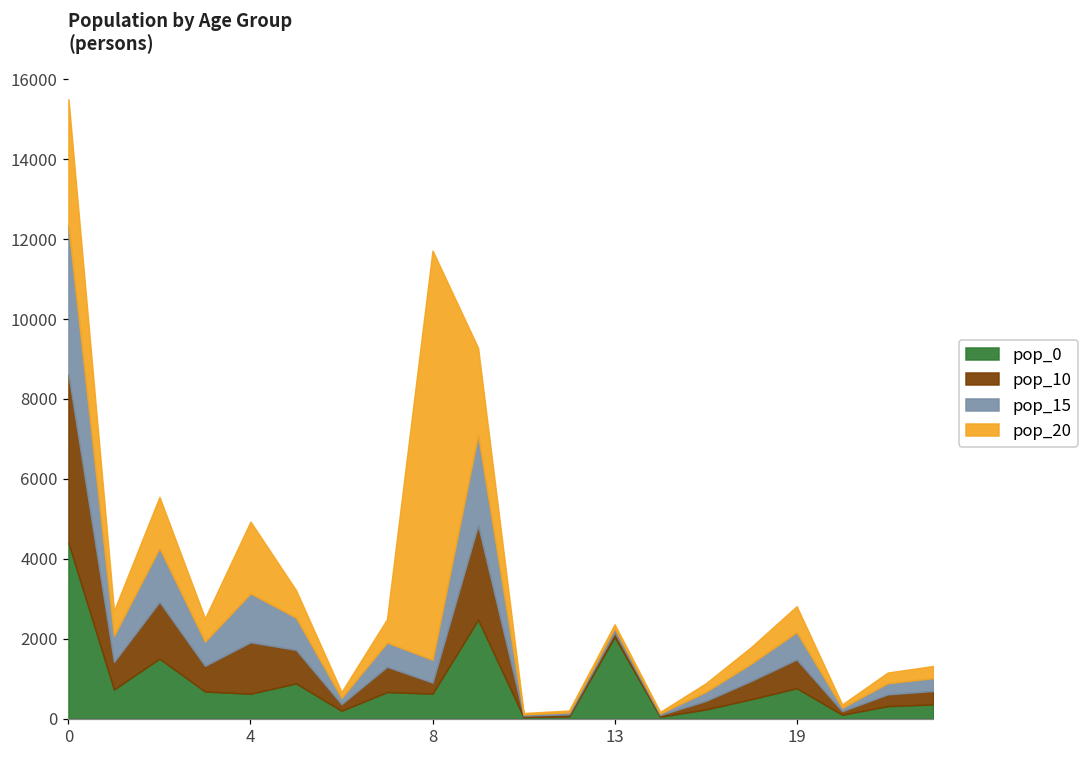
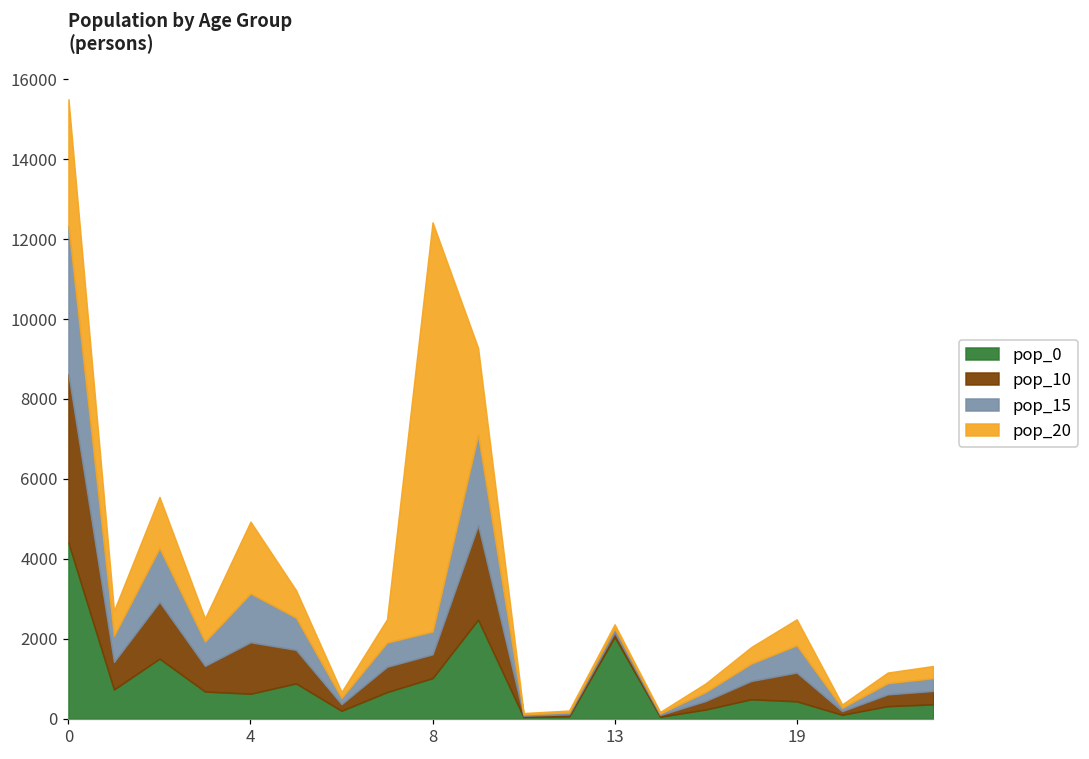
pop_0, 8: 600 -> 1000
pop_10, 8: 300 -> 600
pop_0, 19: 800 -> 400
